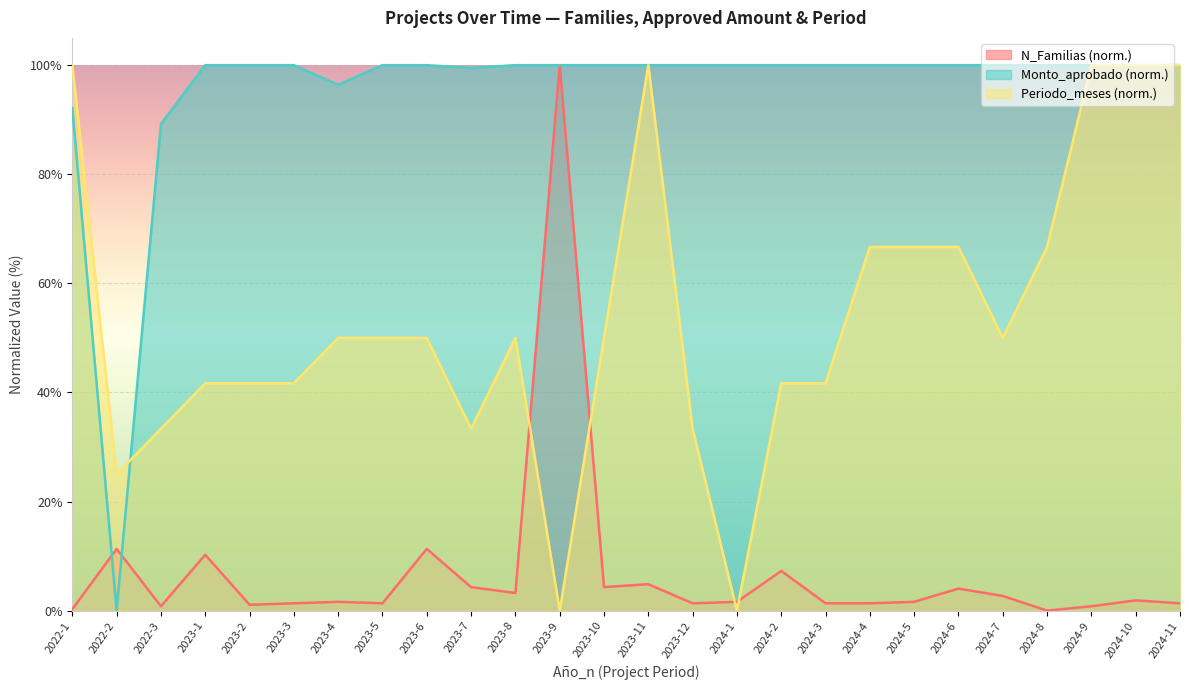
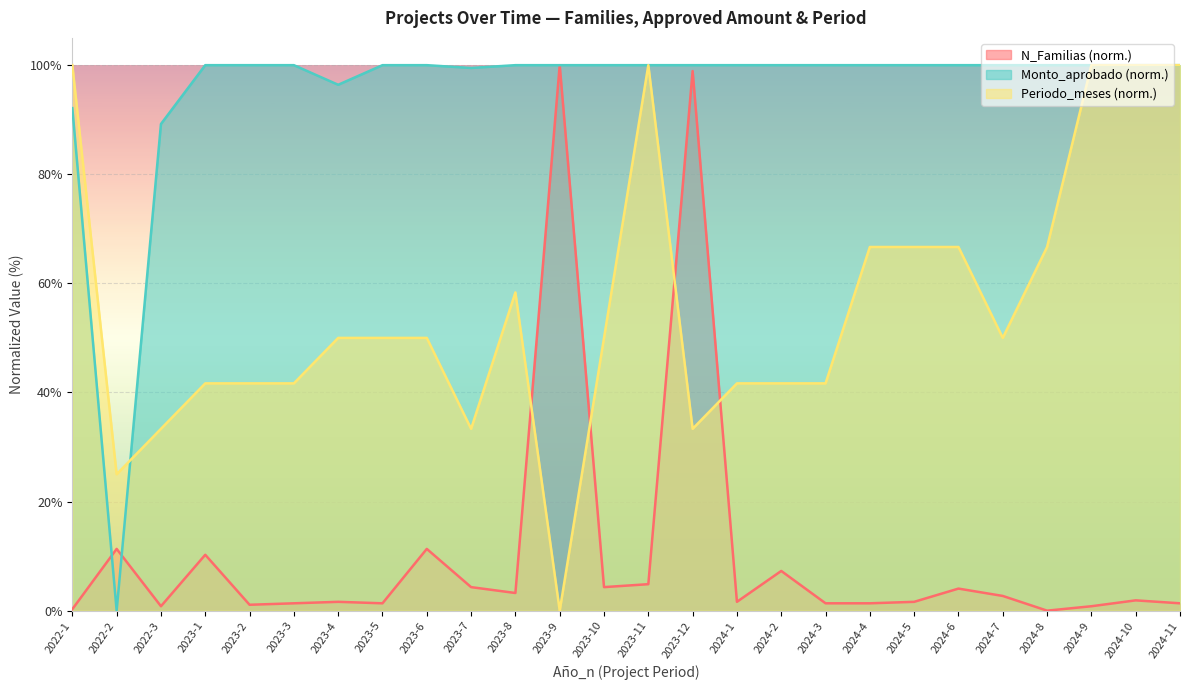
Periodo_meses (norm.), 2023-8: 50% -> 58%
N_Familias (norm.), 2023-12: 1% -> 99%
Periodo_meses (norm.), 2024-1: 0% -> 42%
